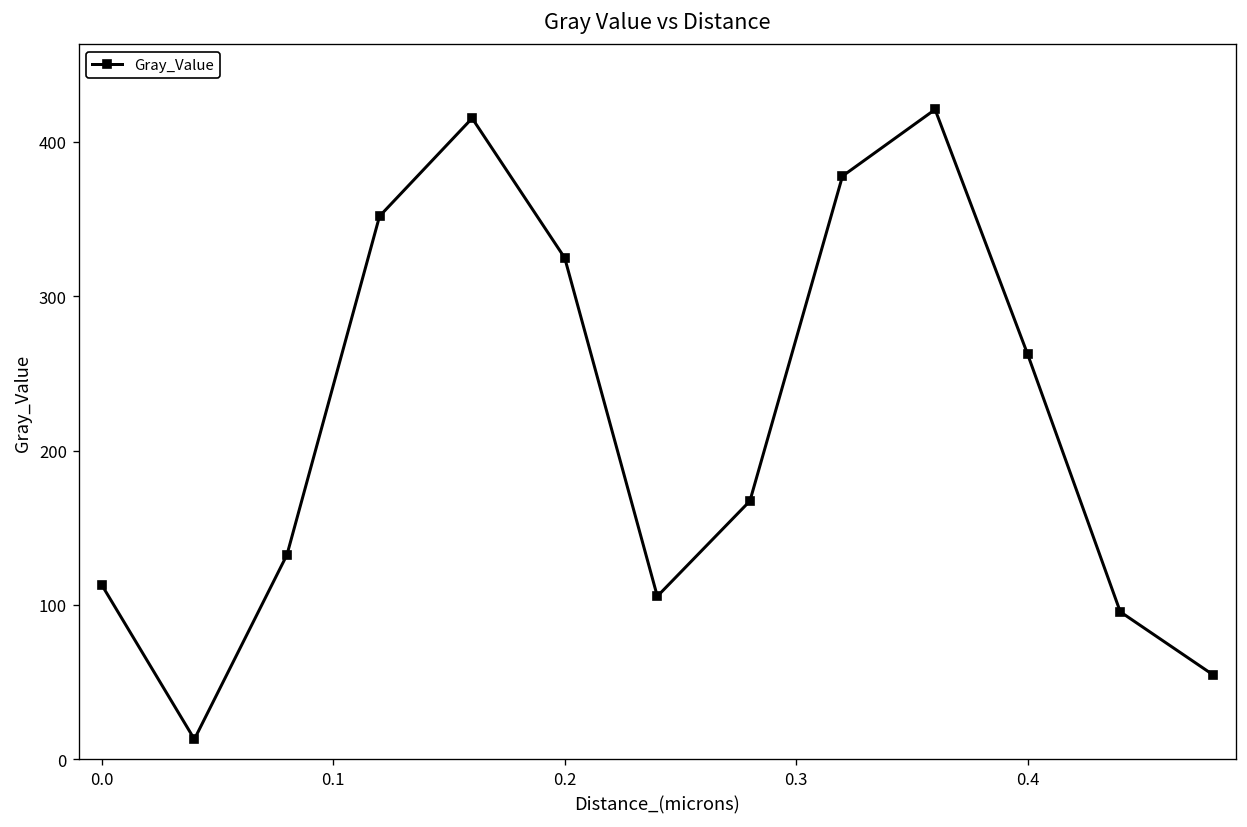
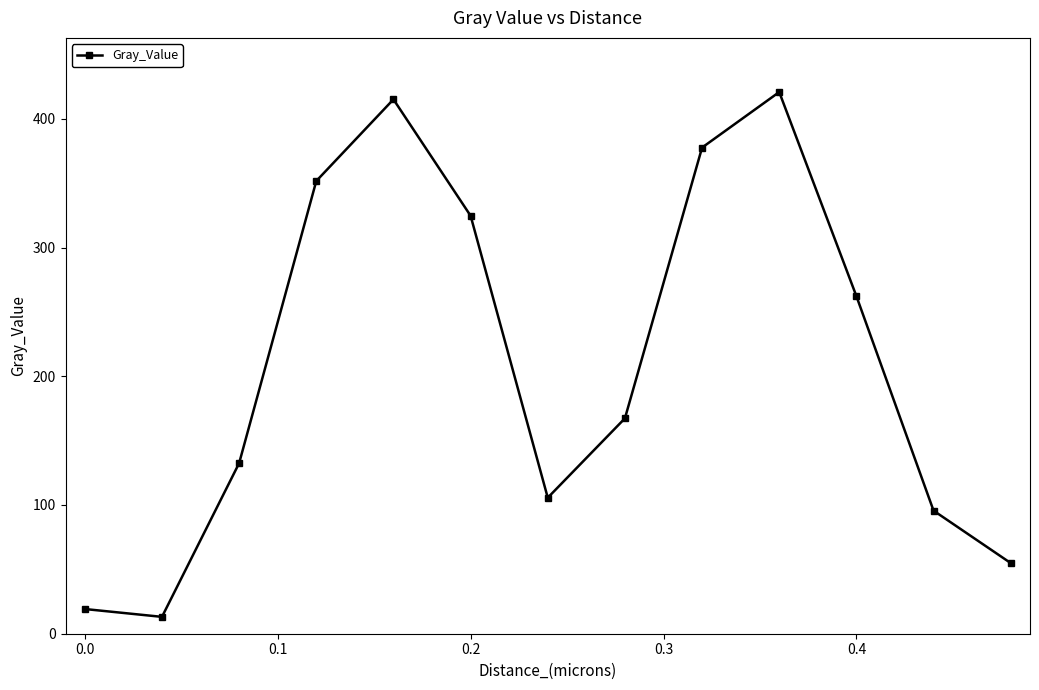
0.0: 113 -> 19
